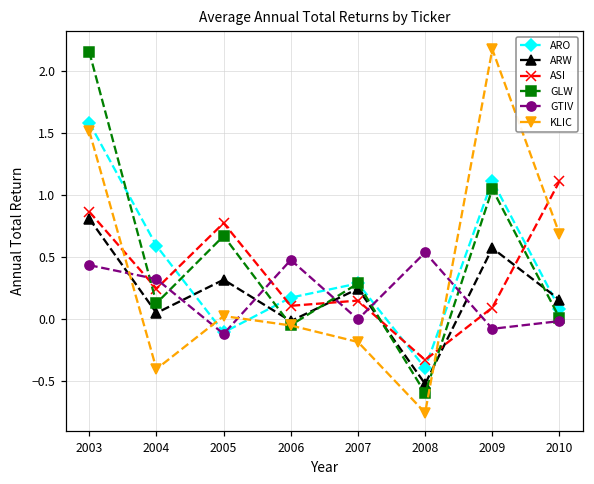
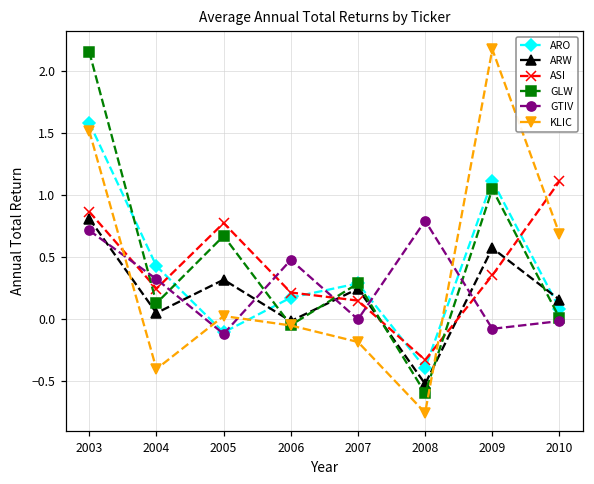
GTIV, 2003: 0.44 -> 0.71
ARO, 2004: 0.59 -> 0.43
ASI, 2006: 0.11 -> 0.22
GTIV, 2008: 0.54 -> 0.79
ASI, 2009: 0.09 -> 0.35
